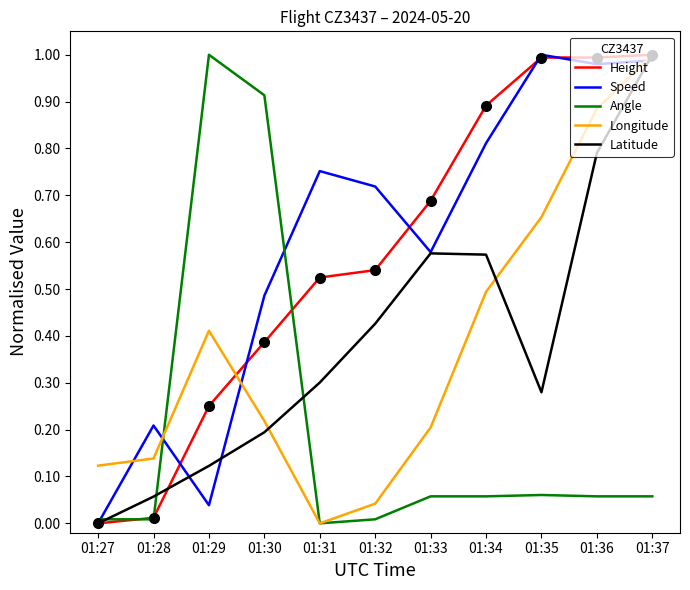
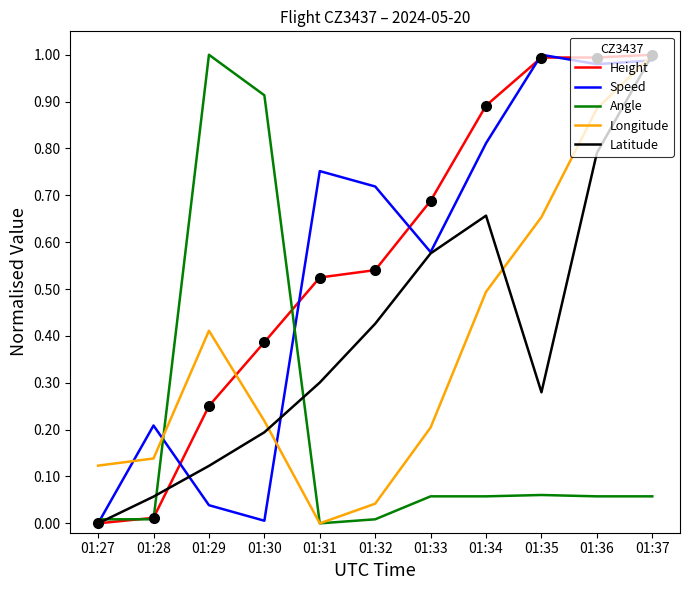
Speed, 01:30: 0.49 -> 0.01
Latitude, 01:34: 0.57 -> 0.66
